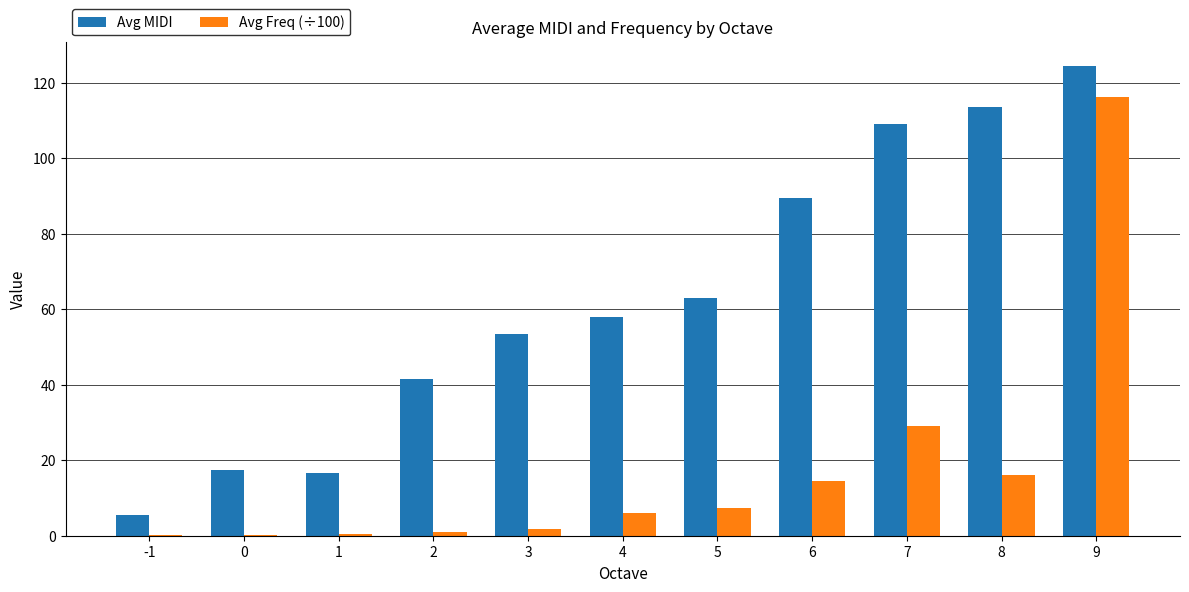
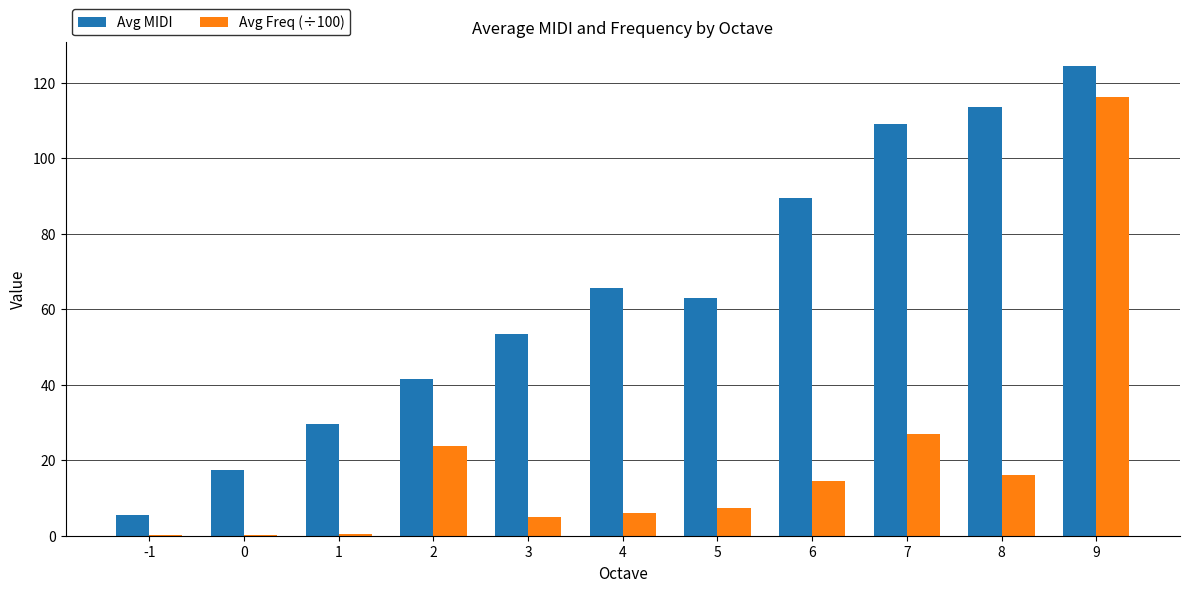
Avg MIDI, 1: 17 -> 30
Avg Freq (÷100), 2: 1 -> 24
Avg Freq (÷100), 3: 2 -> 5
Avg MIDI, 4: 58 -> 66
Avg Freq (÷100), 7: 29 -> 27
